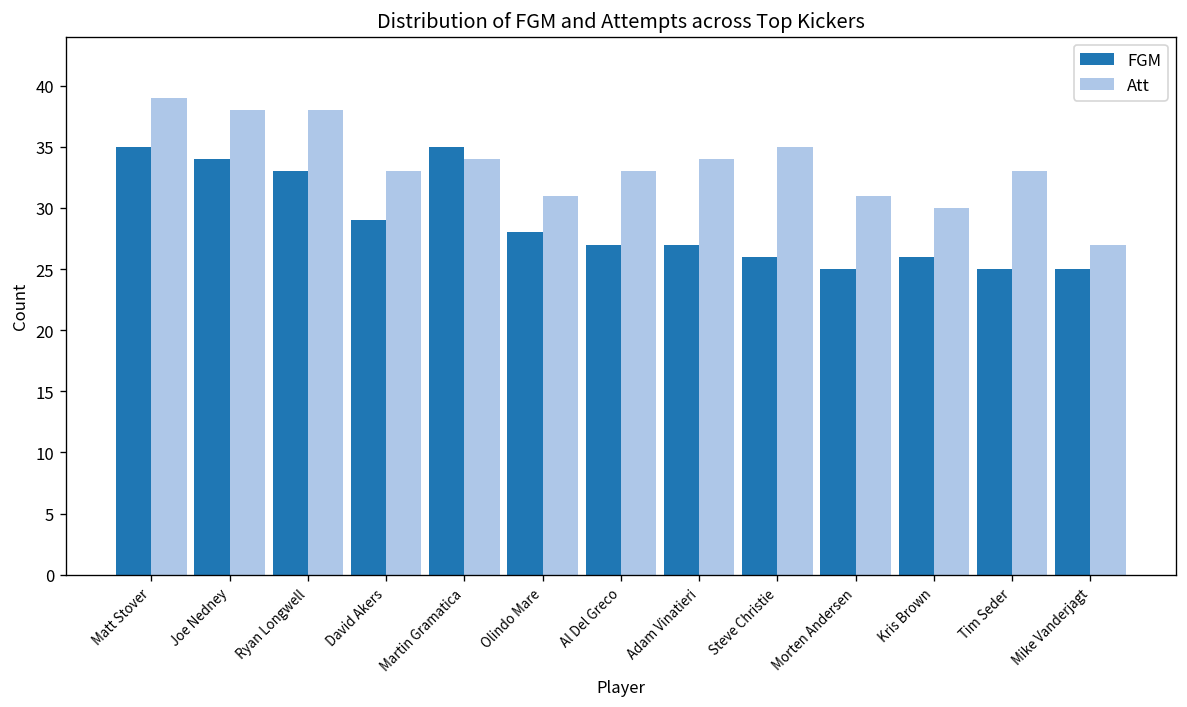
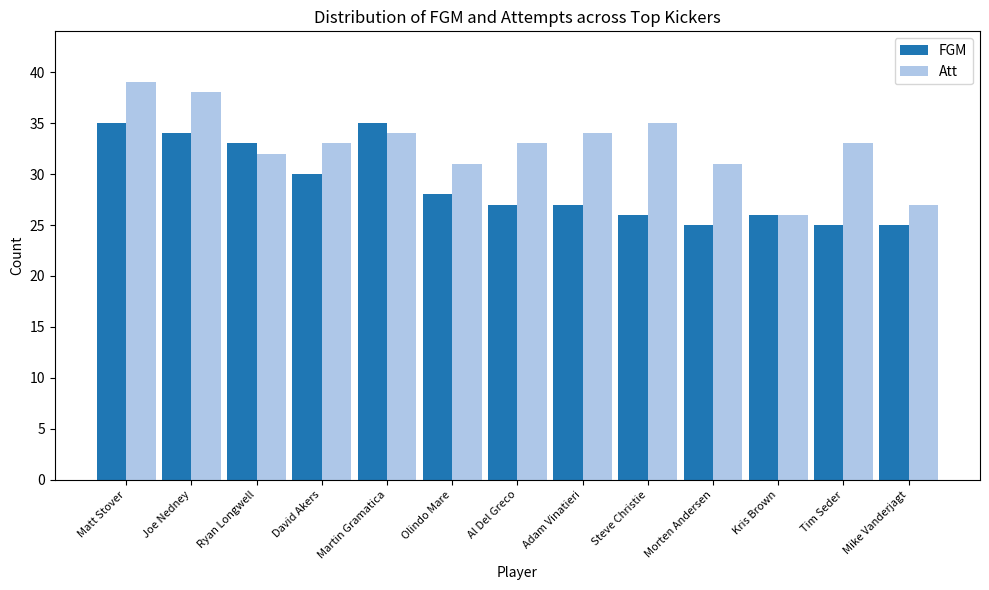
Att, Ryan Longwell: 38 -> 32
FGM, David Akers: 29 -> 30
Att, Kris Brown: 30 -> 26
